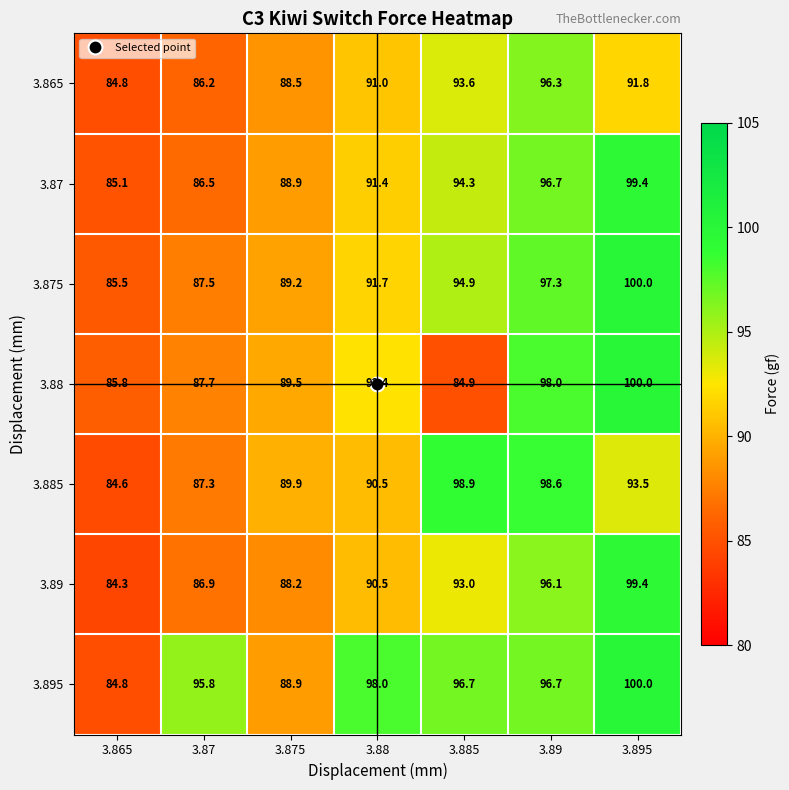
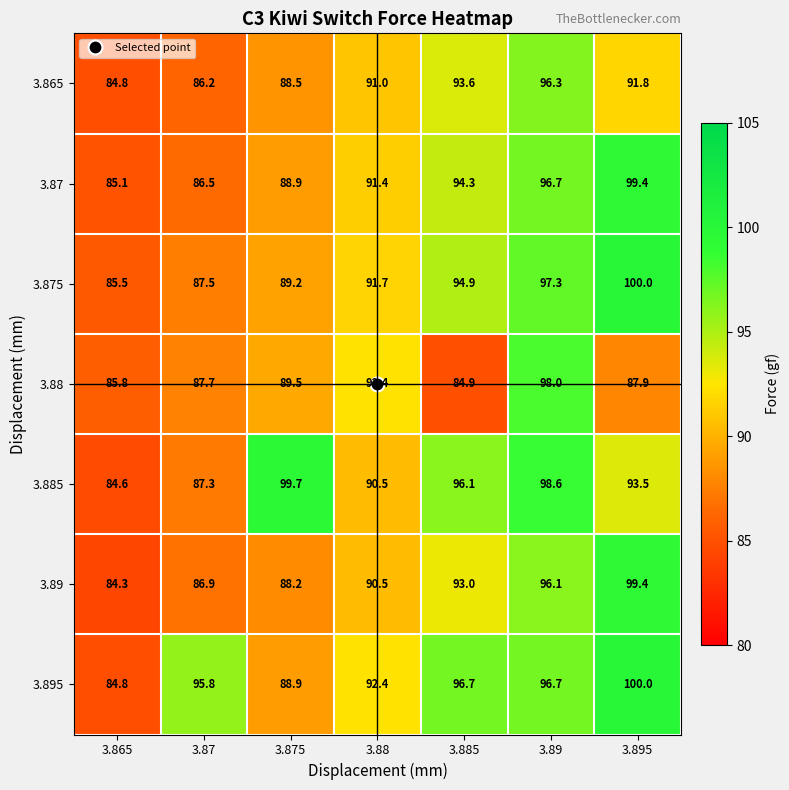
3.88, 3.895: 100.0 -> 87.9
3.885, 3.875: 89.9 -> 99.7
3.885, 3.885: 98.9 -> 96.1
3.895, 3.88: 98.0 -> 92.4
